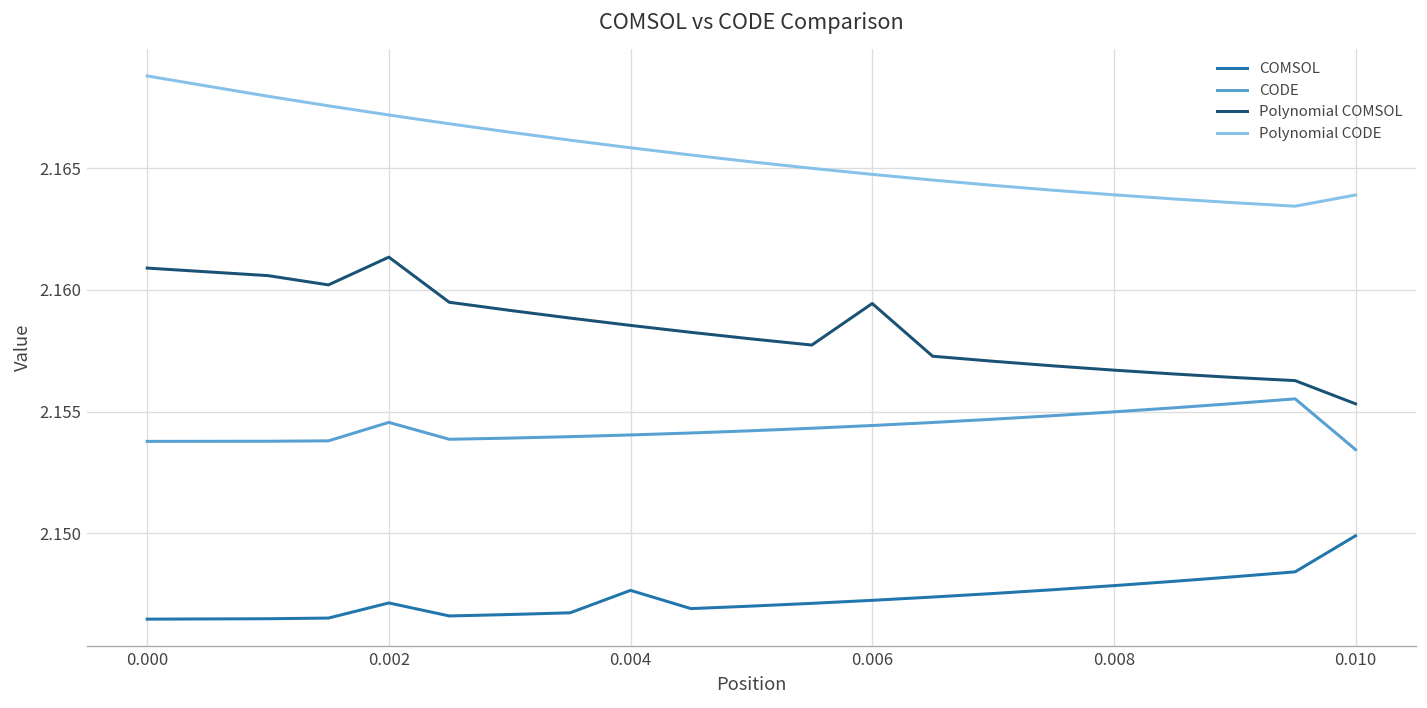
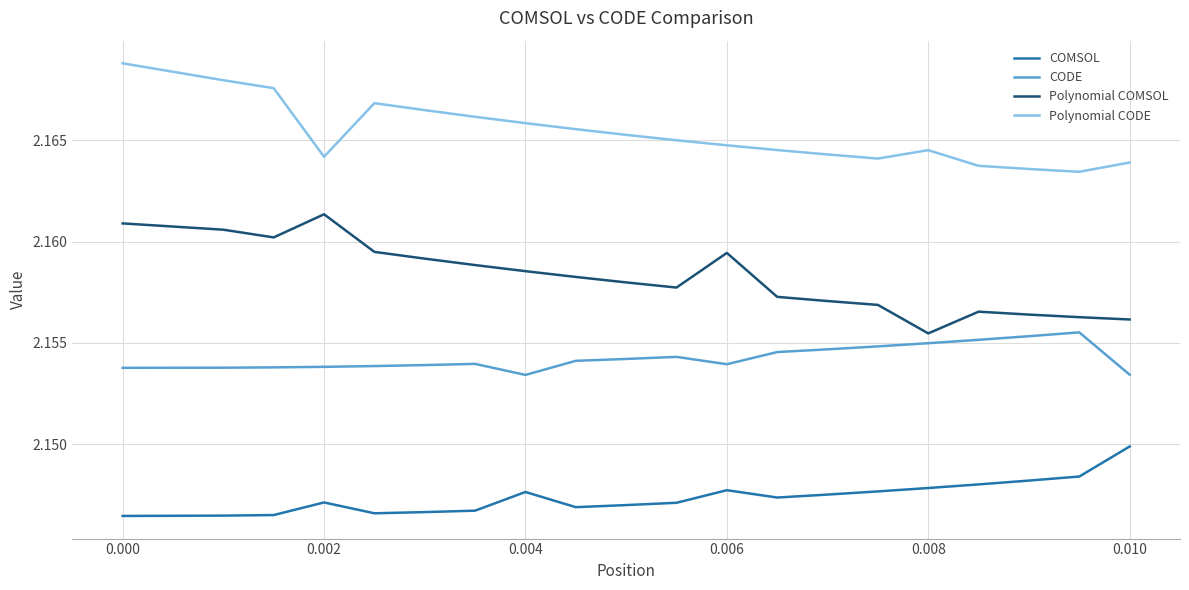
CODE, 0.002: 2.1546 -> 2.1538
Polynomial CODE, 0.002: 2.1672 -> 2.1642
CODE, 0.004: 2.1540 -> 2.1534
COMSOL, 0.006: 2.1472 -> 2.1477
CODE, 0.006: 2.1544 -> 2.1540
Polynomial COMSOL, 0.008: 2.1567 -> 2.1555
Polynomial CODE, 0.008: 2.1639 -> 2.1645
Polynomial COMSOL, 0.010: 2.1553 -> 2.1562
